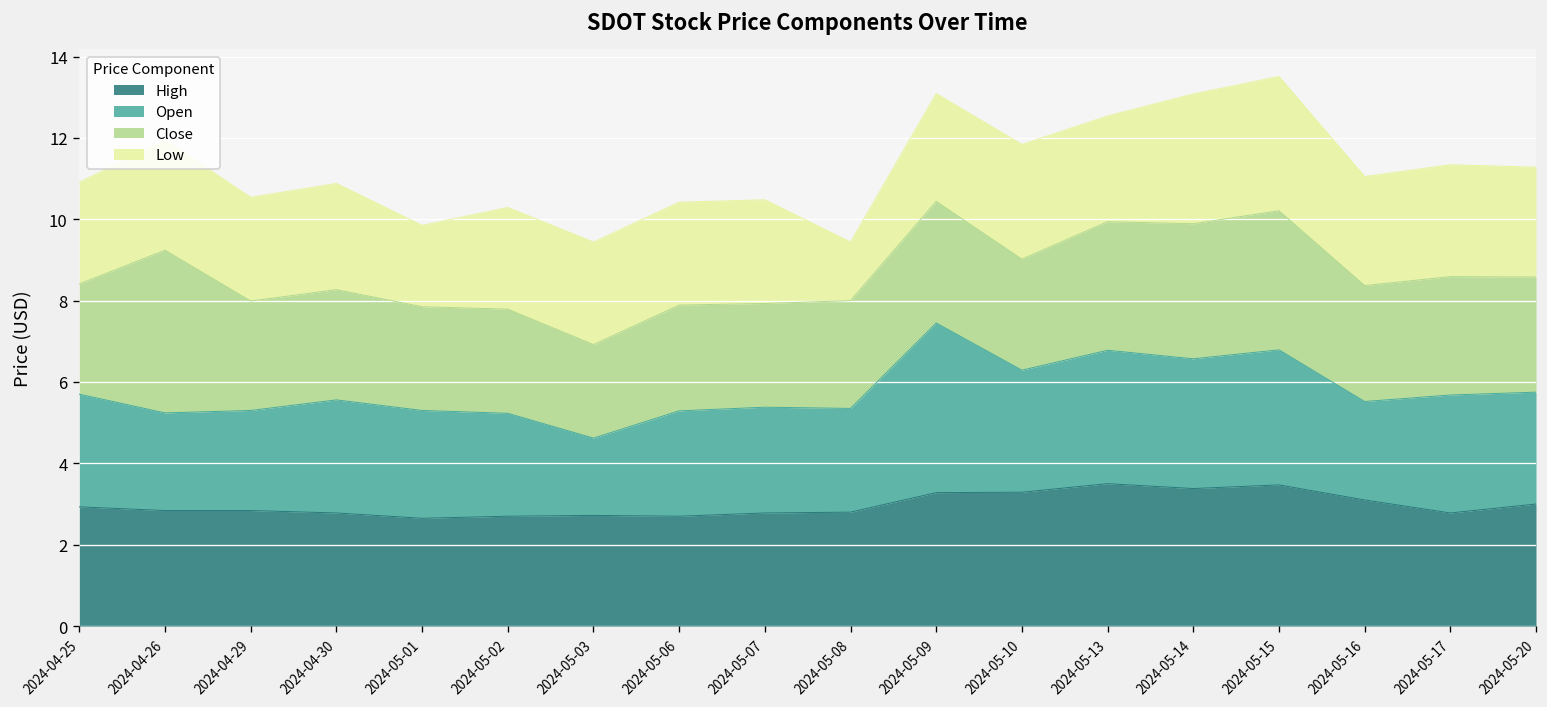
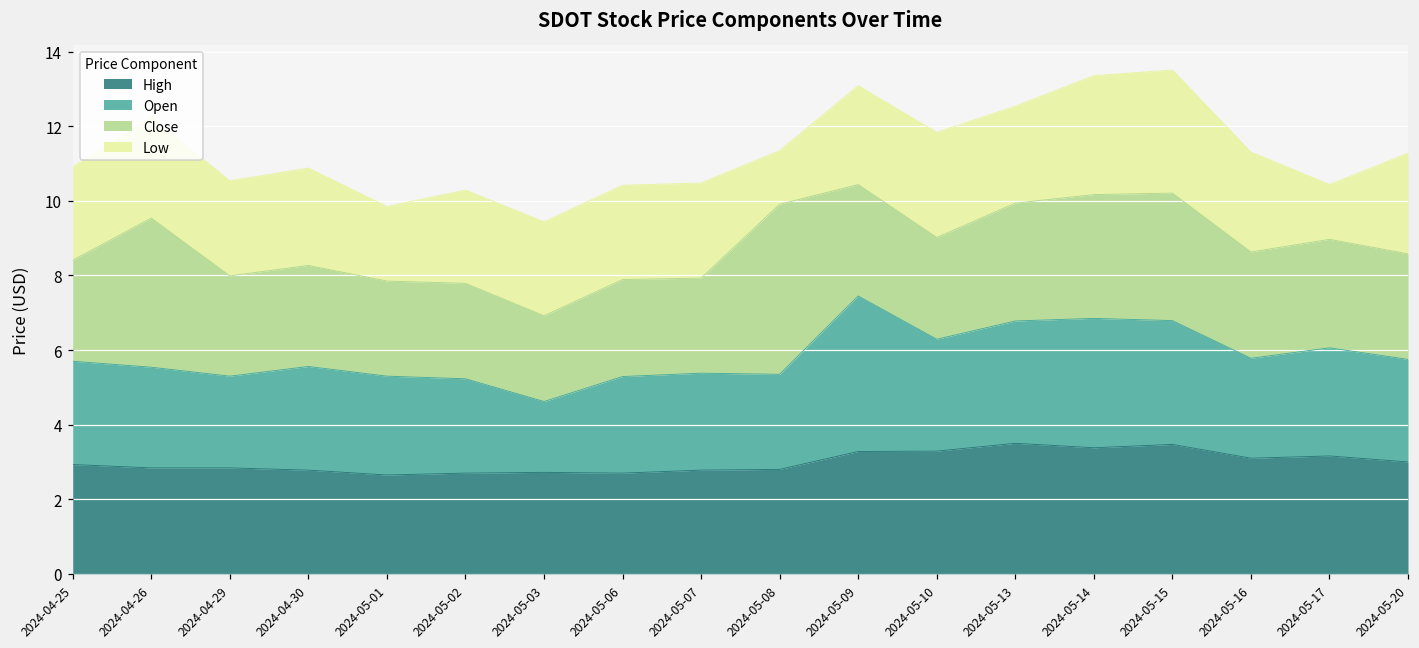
Open, 2024-04-26: 2.4 -> 2.7
Close, 2024-05-08: 2.7 -> 4.6
Open, 2024-05-14: 3.2 -> 3.5
Open, 2024-05-16: 2.4 -> 2.7
High, 2024-05-17: 2.8 -> 3.2
Low, 2024-05-17: 2.8 -> 1.5
